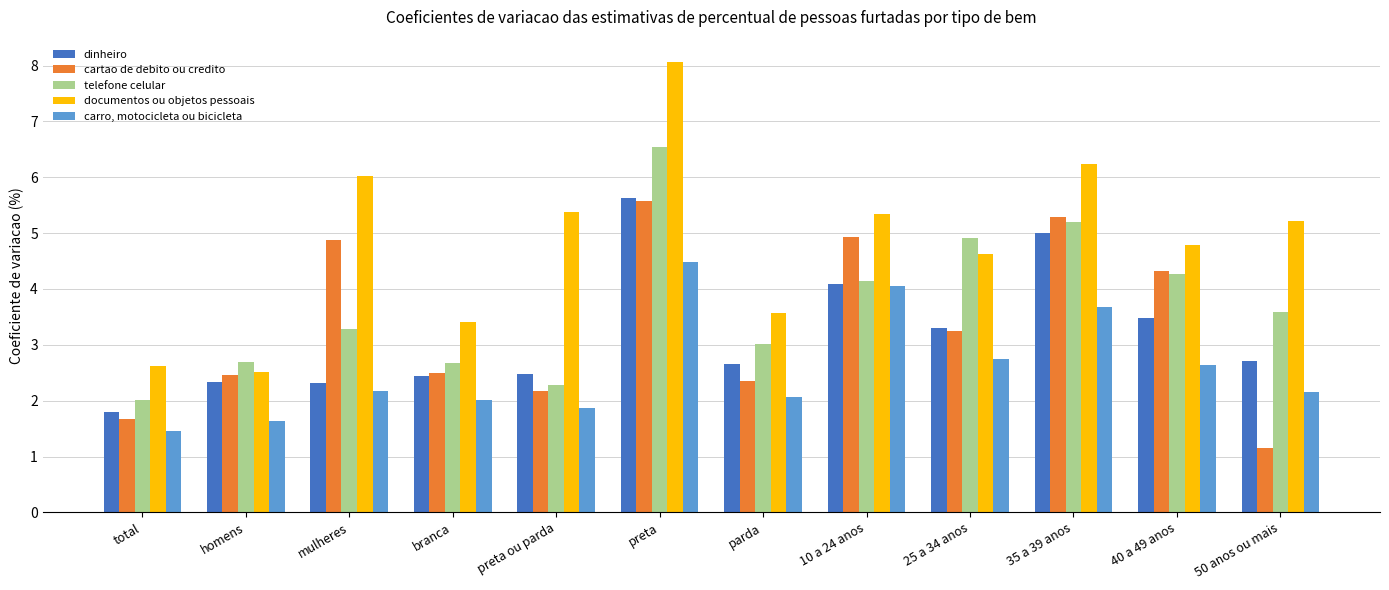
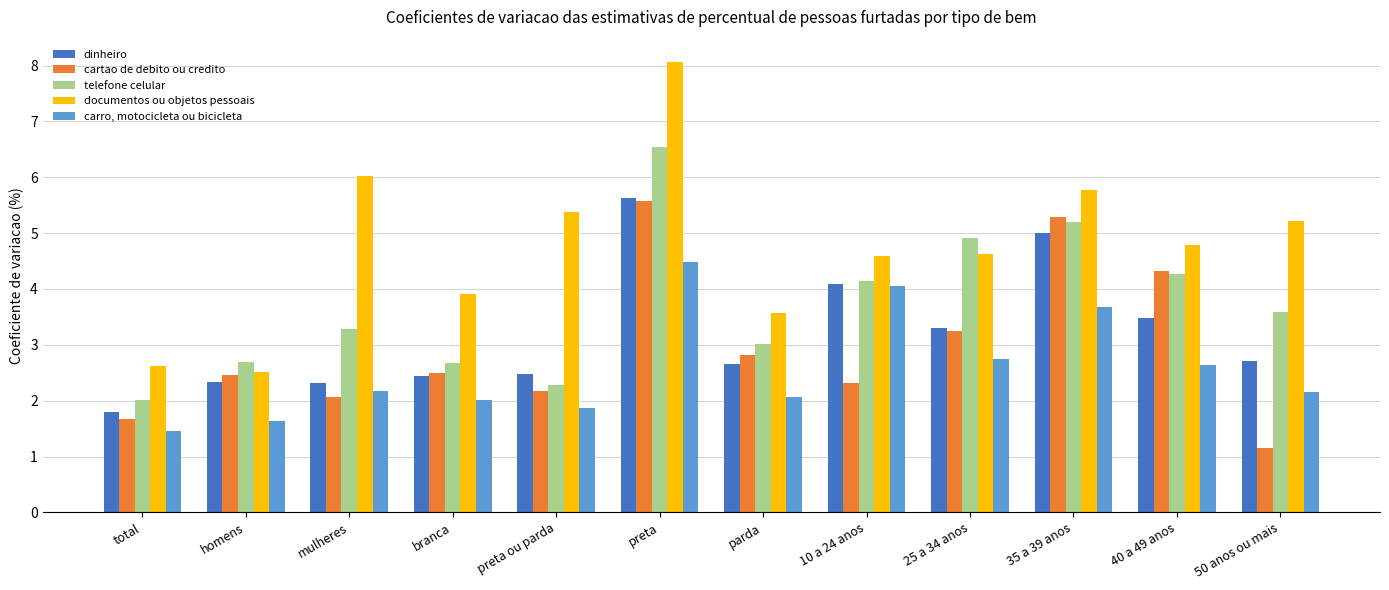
cartao de debito ou credito, mulheres: 4.9 -> 2.1
documentos ou objetos pessoais, branca: 3.4 -> 3.9
cartao de debito ou credito, parda: 2.4 -> 2.8
cartao de debito ou credito, 10 a 24 anos: 4.9 -> 2.3
documentos ou objetos pessoais, 10 a 24 anos: 5.3 -> 4.6
documentos ou objetos pessoais, 35 a 39 anos: 6.2 -> 5.8
